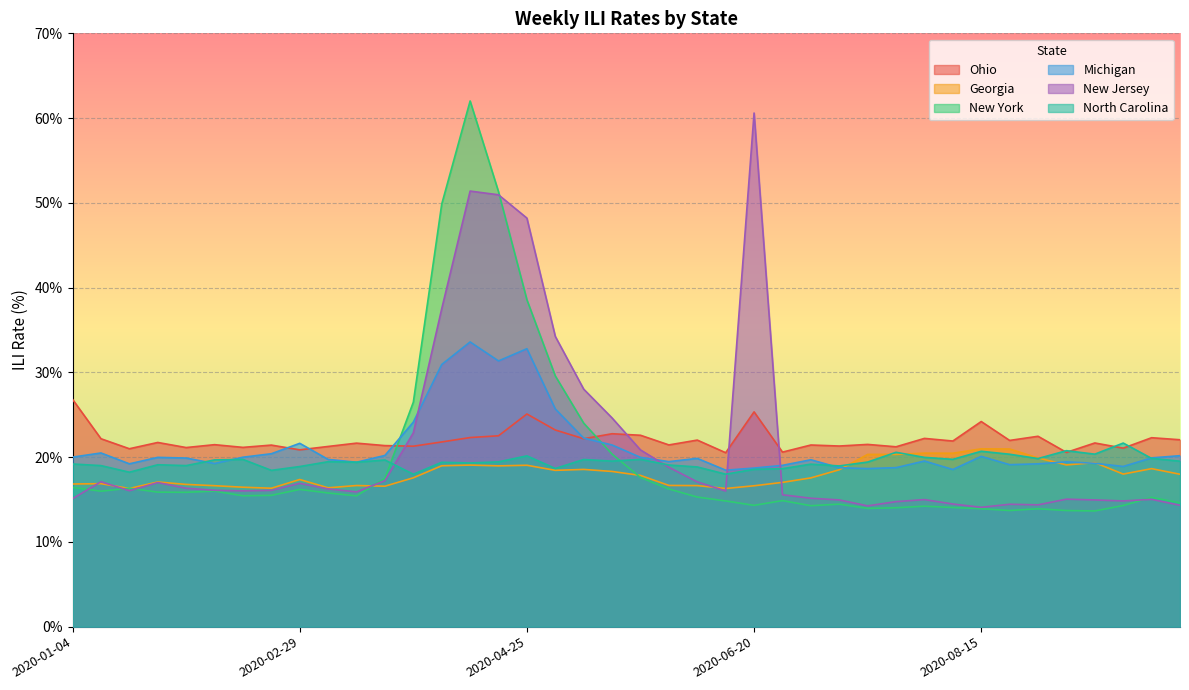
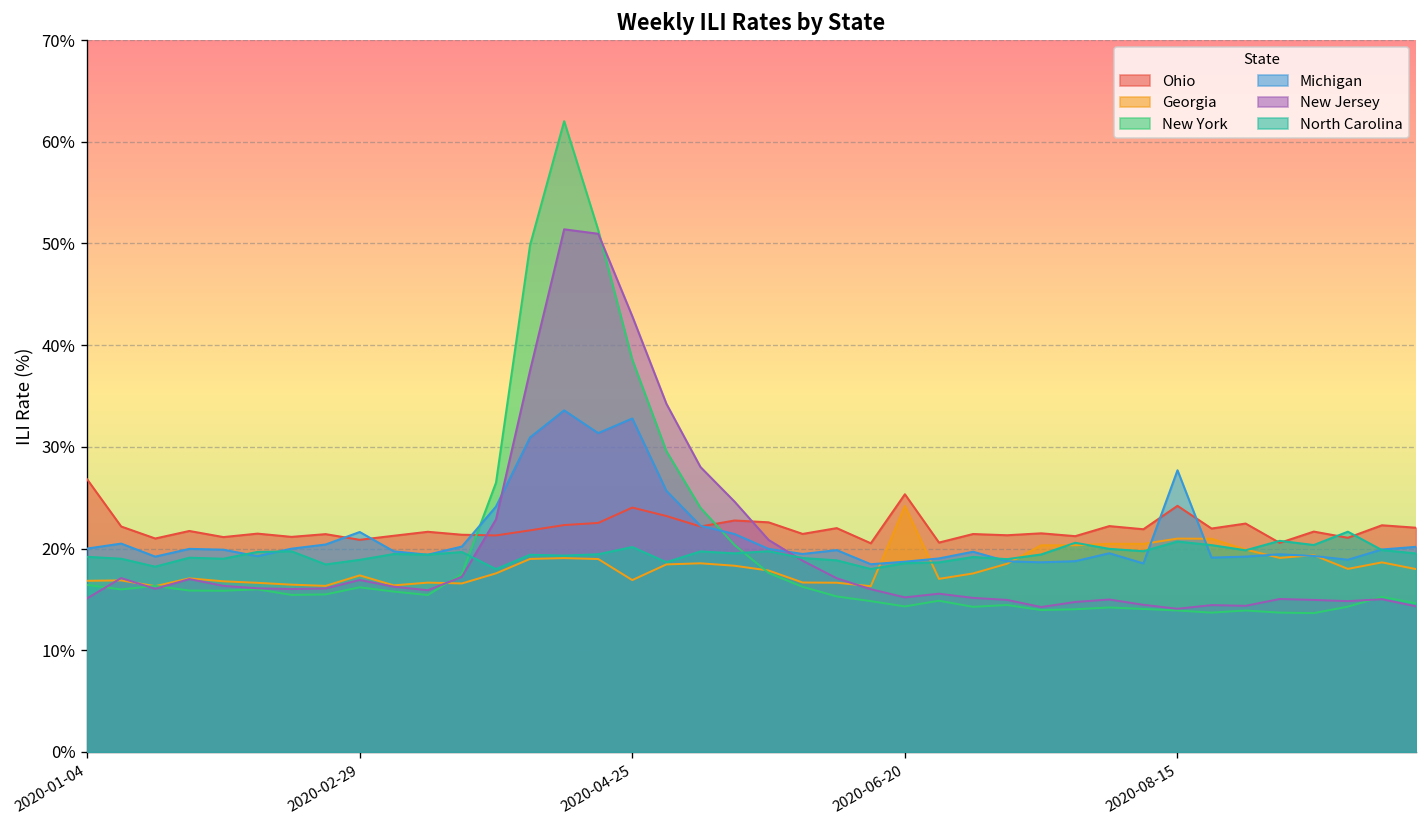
Ohio, 2020-04-25: 25% -> 24%
Georgia, 2020-04-25: 19% -> 17%
New Jersey, 2020-04-25: 48% -> 43%
Georgia, 2020-06-20: 17% -> 24%
New Jersey, 2020-06-20: 61% -> 15%
Michigan, 2020-08-15: 20% -> 28%
